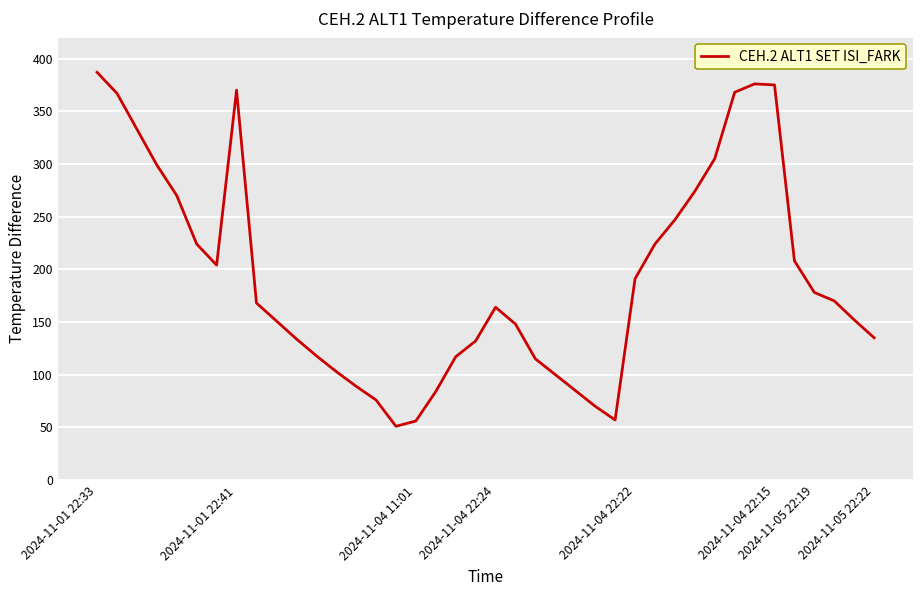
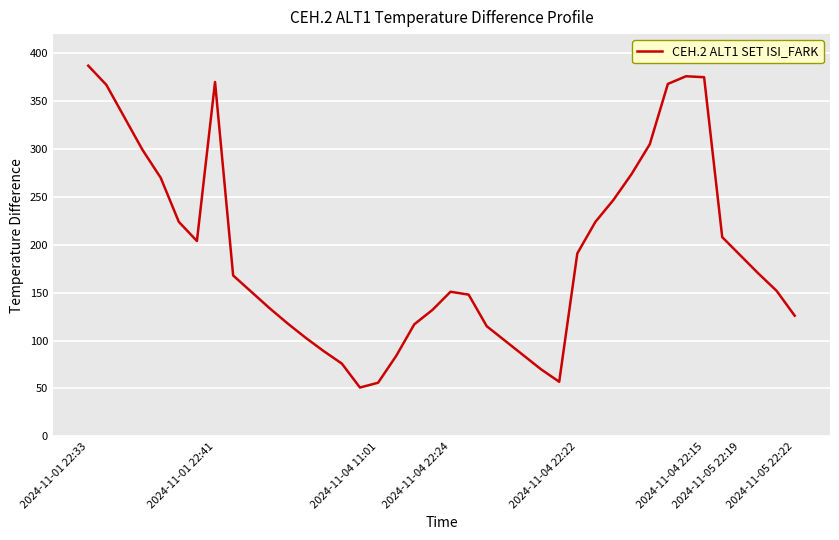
2024-11-04 22:24: 160 -> 150
2024-11-05 22:19: 180 -> 190
2024-11-05 22:22: 140 -> 130
